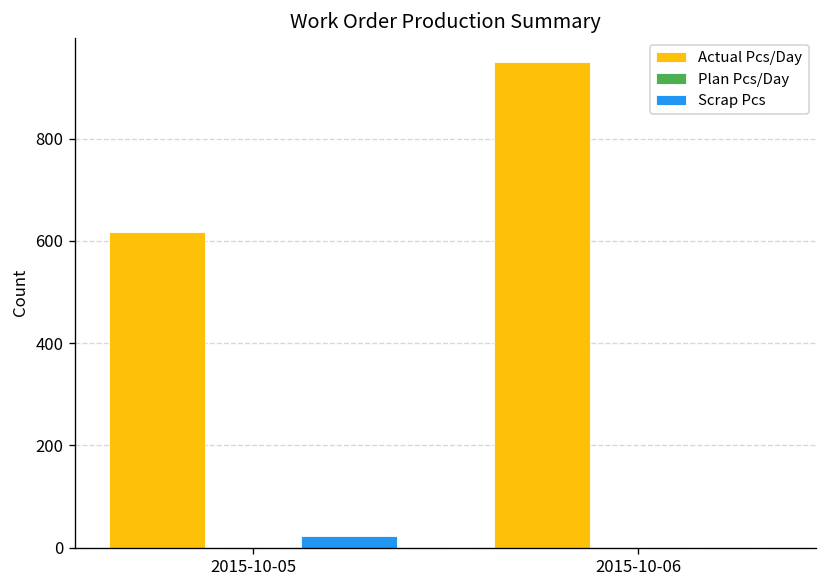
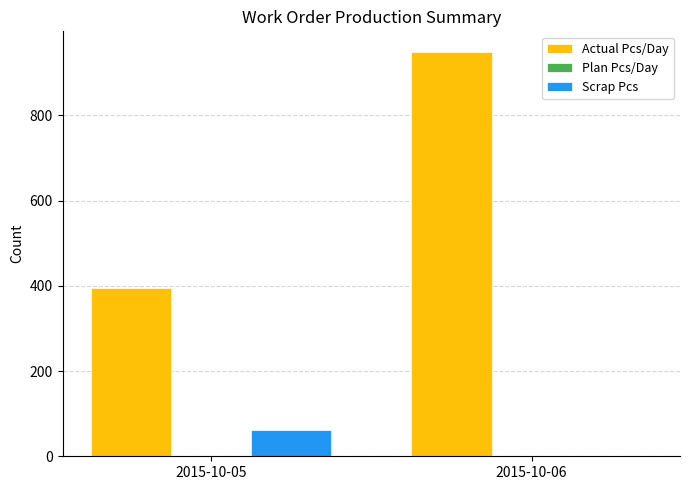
Actual Pcs/Day, 2015-10-05: 620 -> 400
Scrap Pcs, 2015-10-05: 20 -> 60
